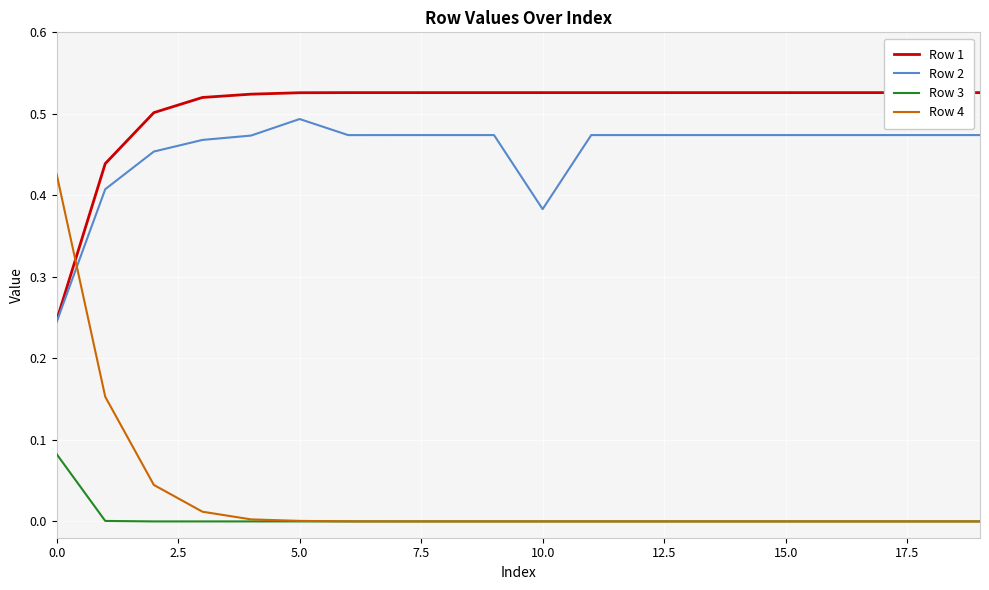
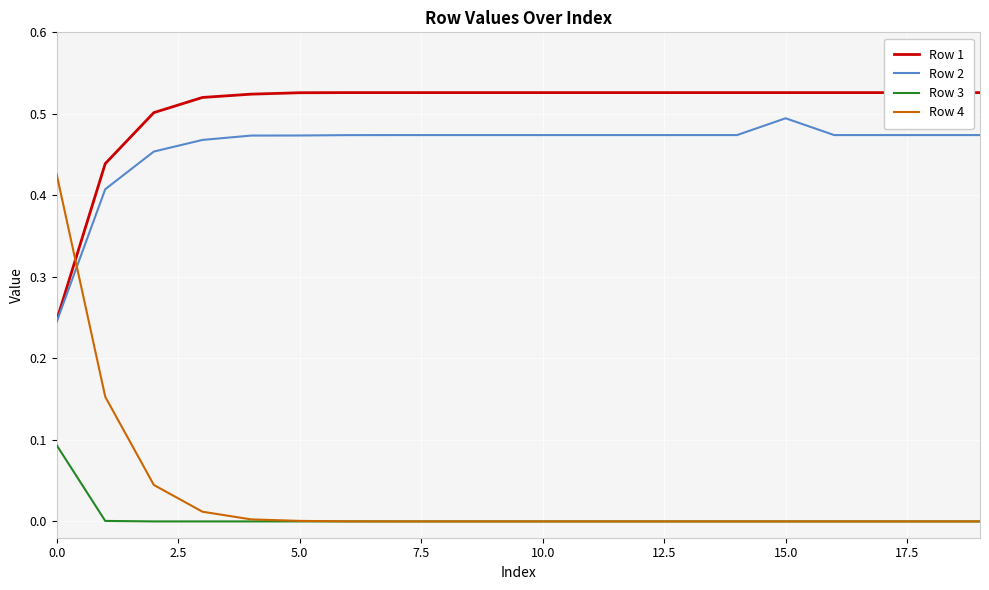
Row 3, 0.0: 0.08 -> 0.09
Row 2, 5.0: 0.49 -> 0.47
Row 2, 10.0: 0.38 -> 0.47
Row 2, 15.0: 0.47 -> 0.49
